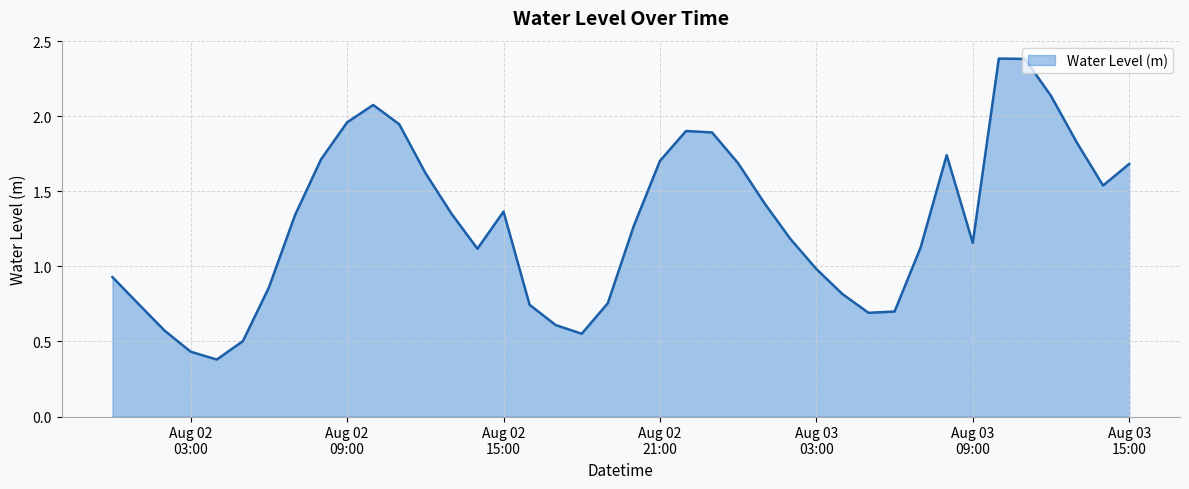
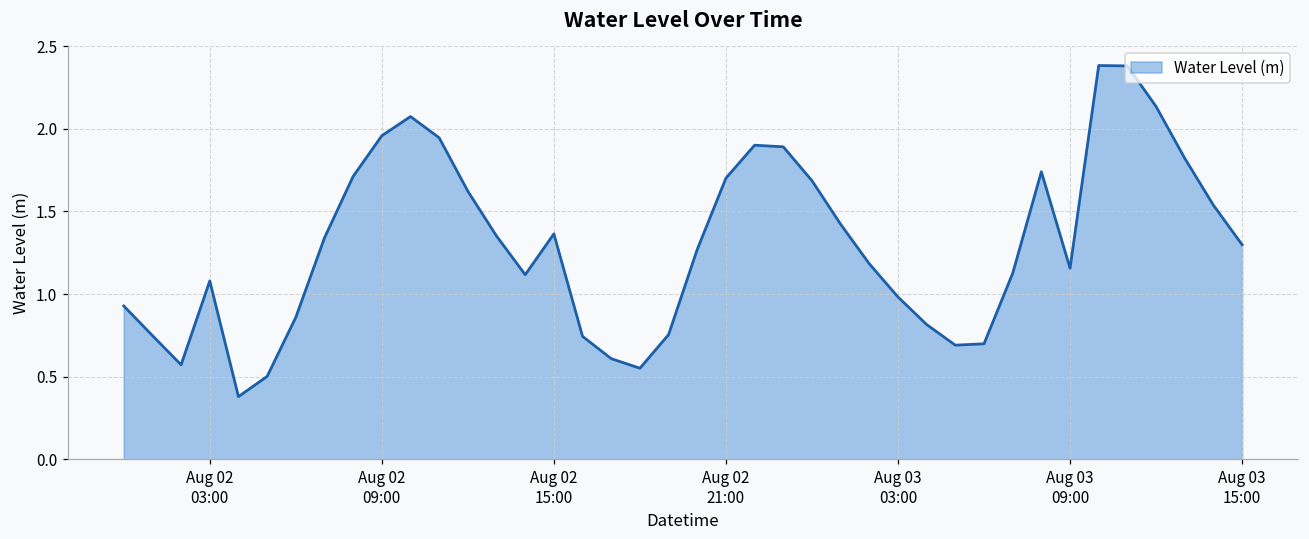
Aug 02 03:00: 0.43 -> 1.08
Aug 03 15:00: 1.68 -> 1.30
